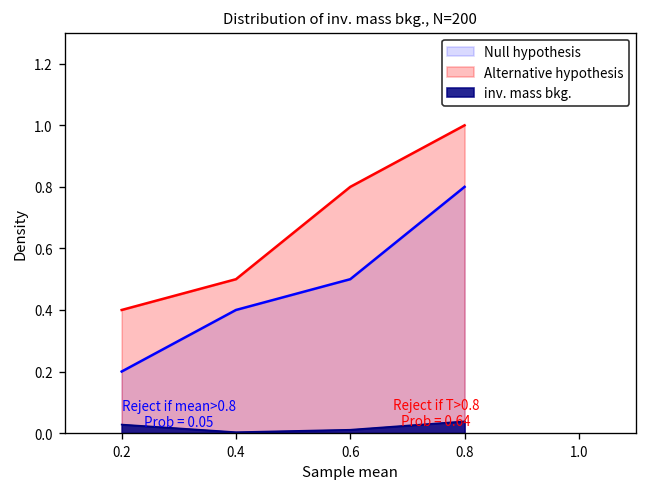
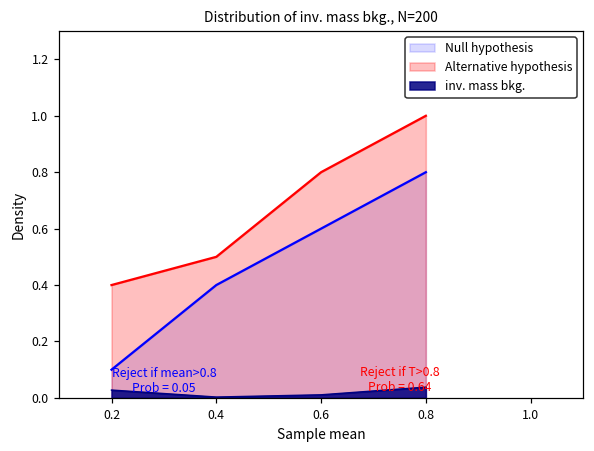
Null hypothesis, 0.2: 0.2 -> 0.1
Null hypothesis, 0.6: 0.5 -> 0.6
